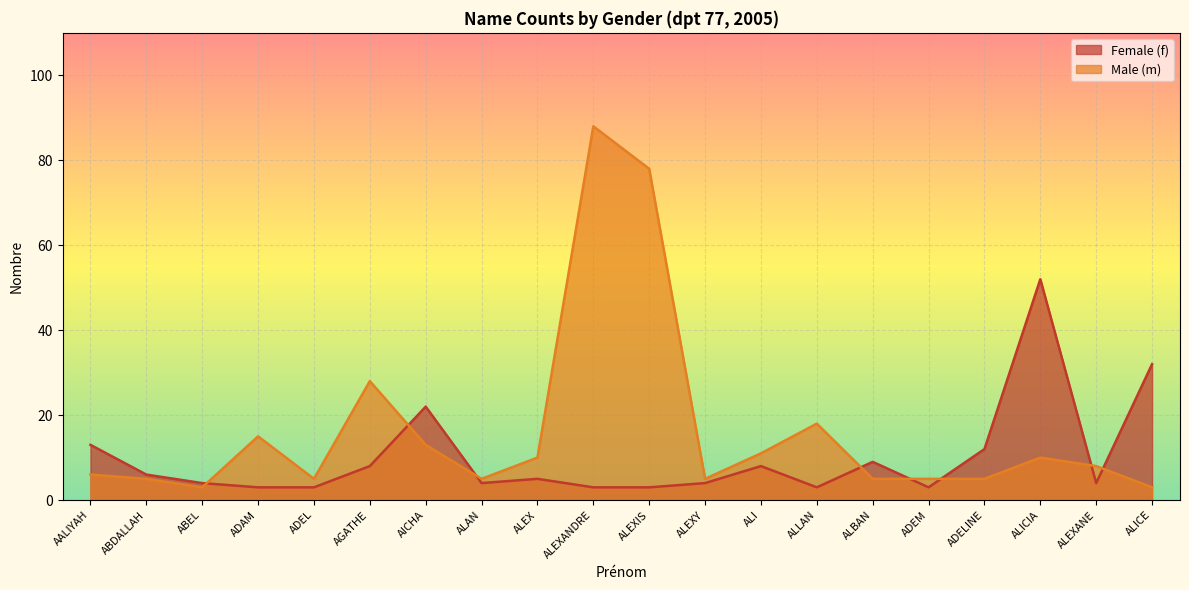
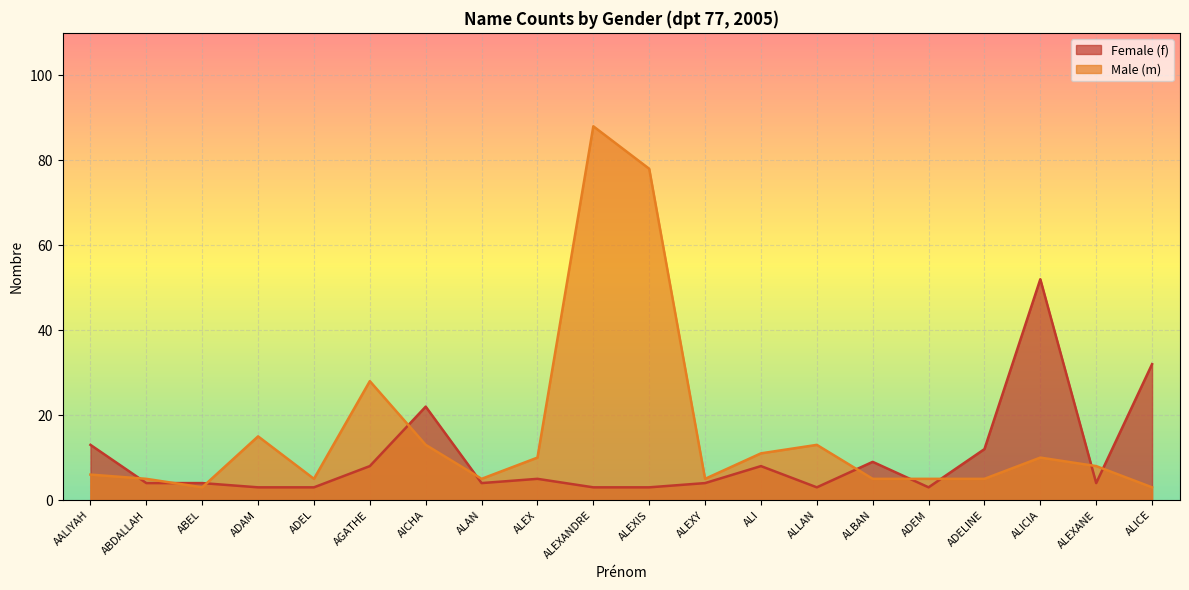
Female (f), ABDALLAH: 6 -> 4
Male (m), ALLAN: 18 -> 13
